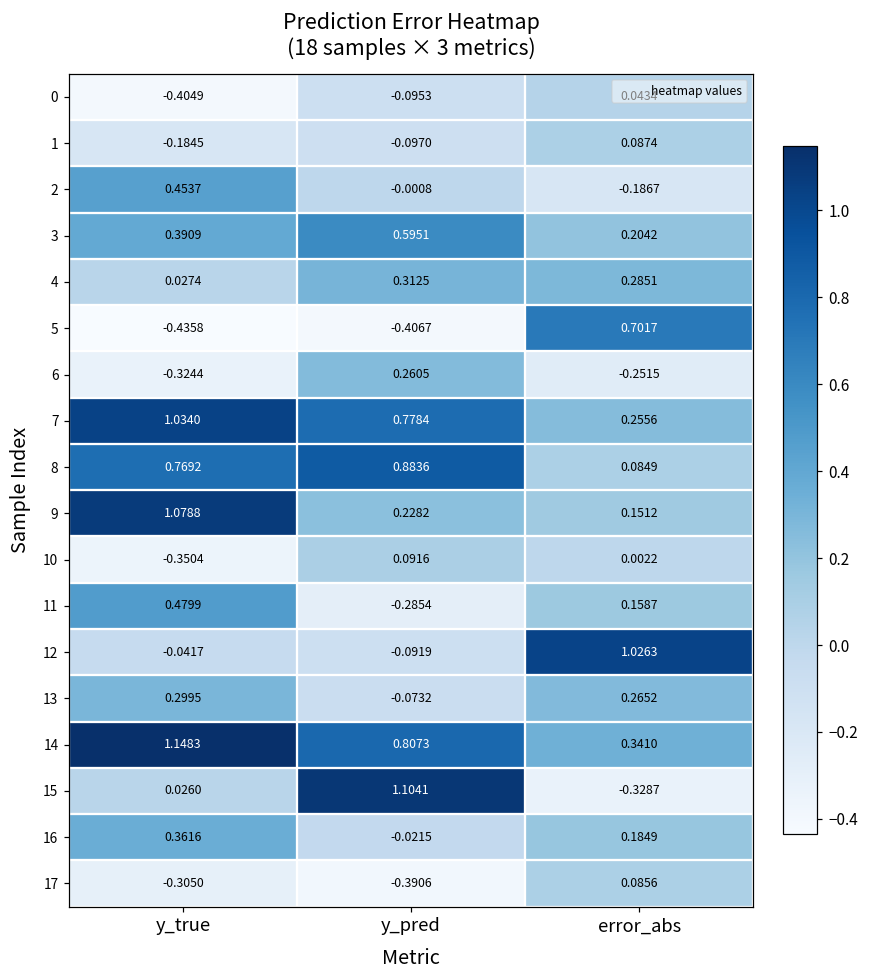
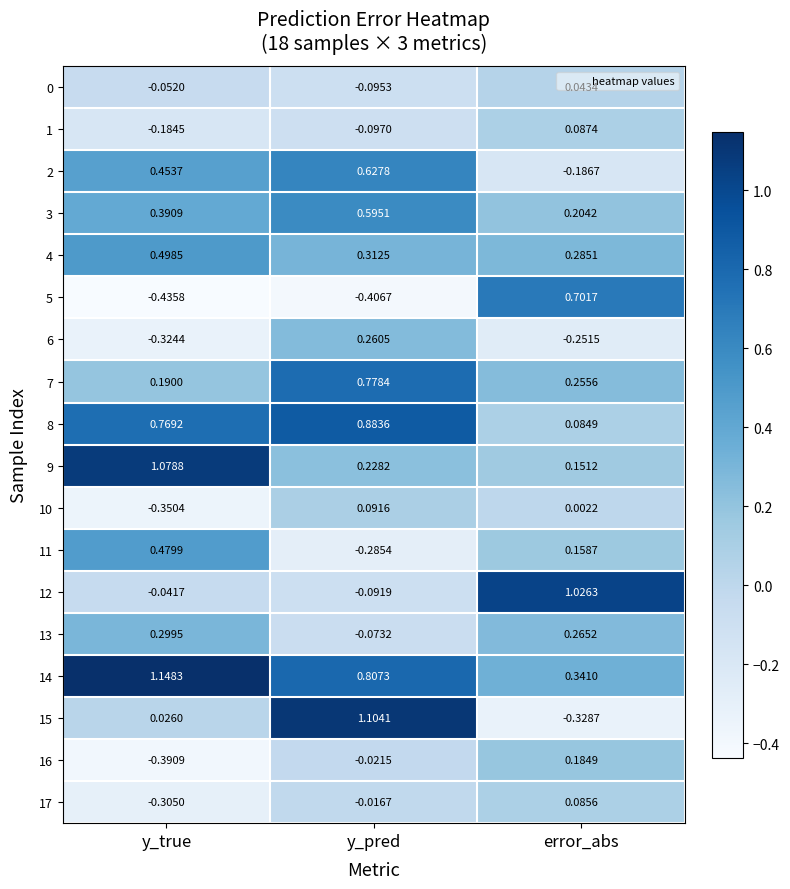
0, y_true: -0.4049 -> -0.0520
2, y_pred: -0.0008 -> 0.6278
4, y_true: 0.0274 -> 0.4985
7, y_true: 1.0340 -> 0.1900
16, y_true: 0.3616 -> -0.3909
17, y_pred: -0.3906 -> -0.0167
